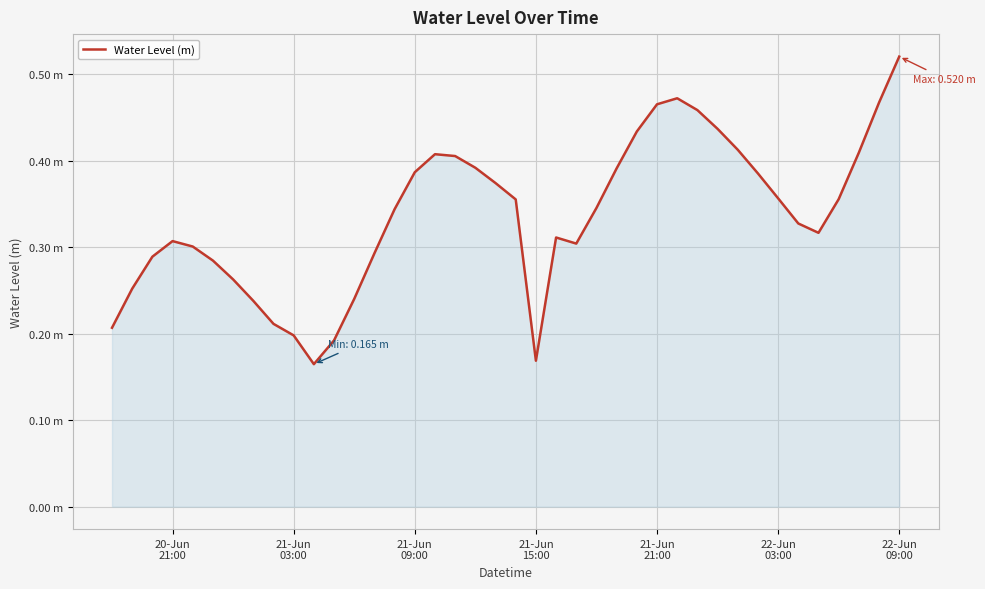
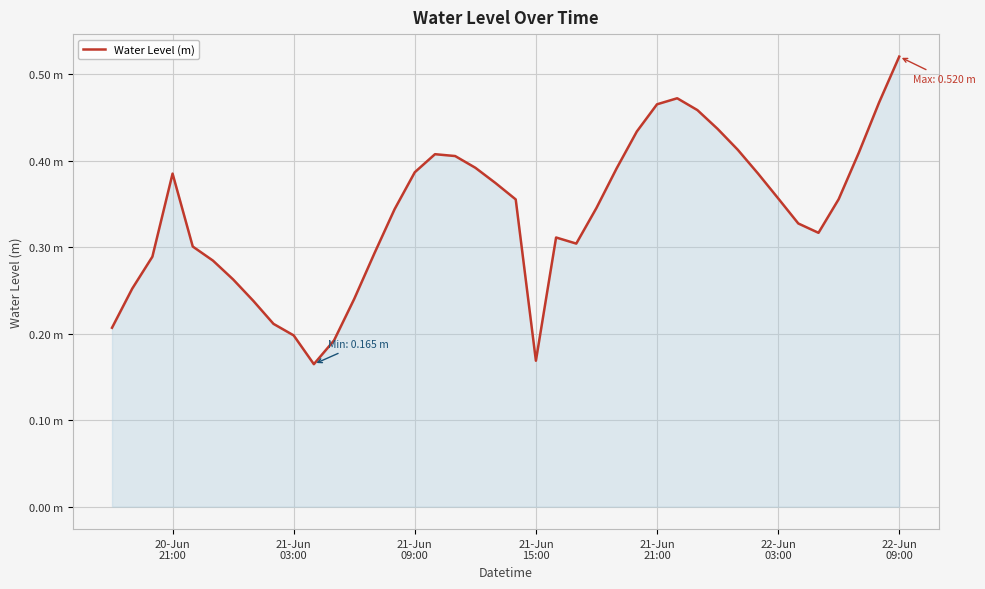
20-Jun 21:00: 0.31 m -> 0.38 m
